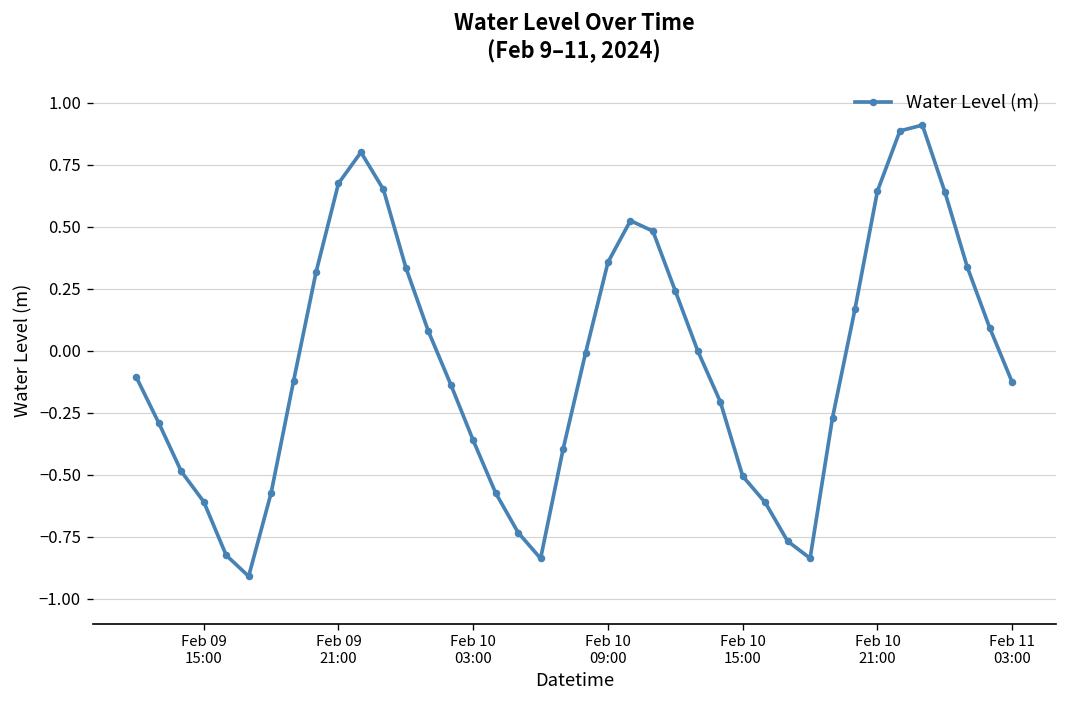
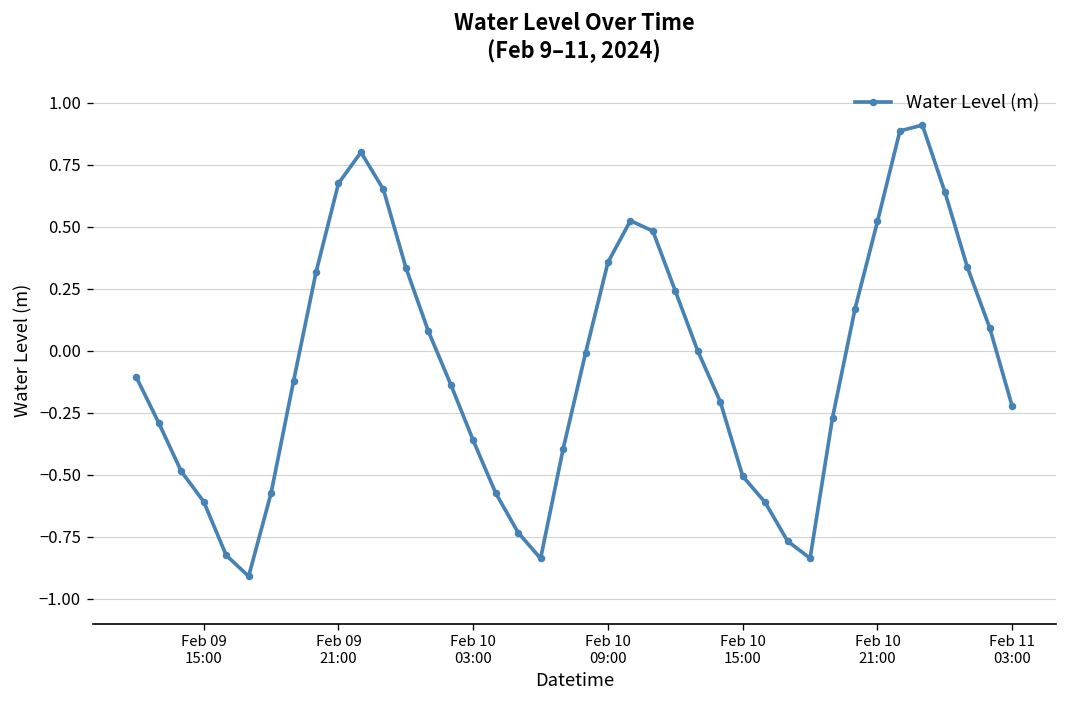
Feb 10 21:00: 0.64 -> 0.52
Feb 11 03:00: -0.13 -> -0.22
